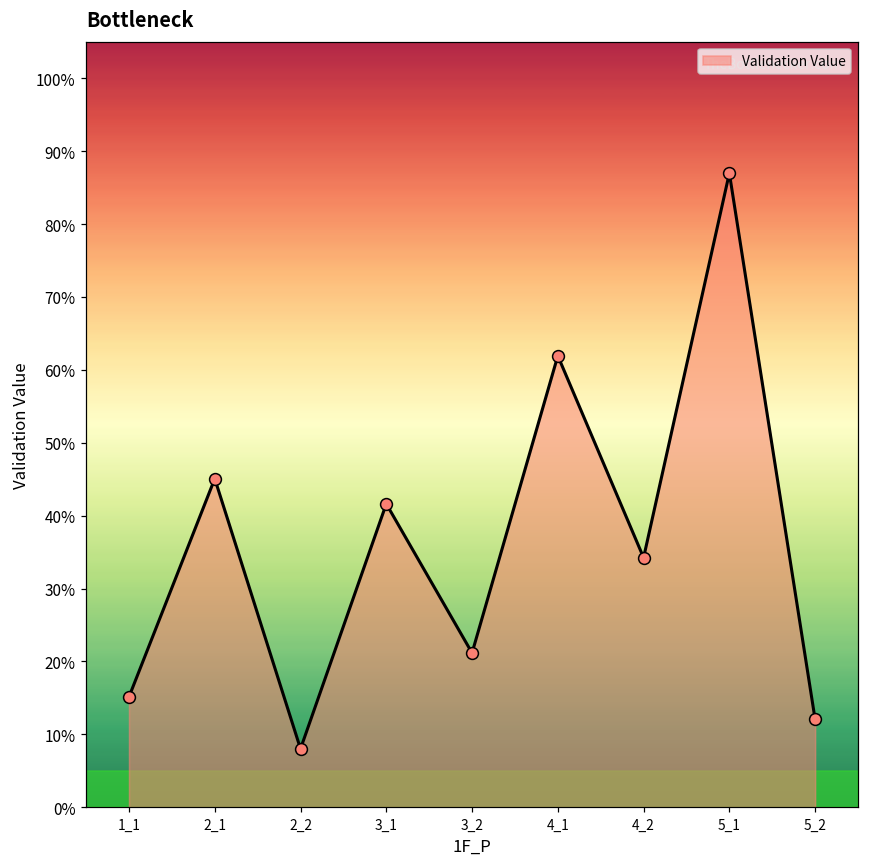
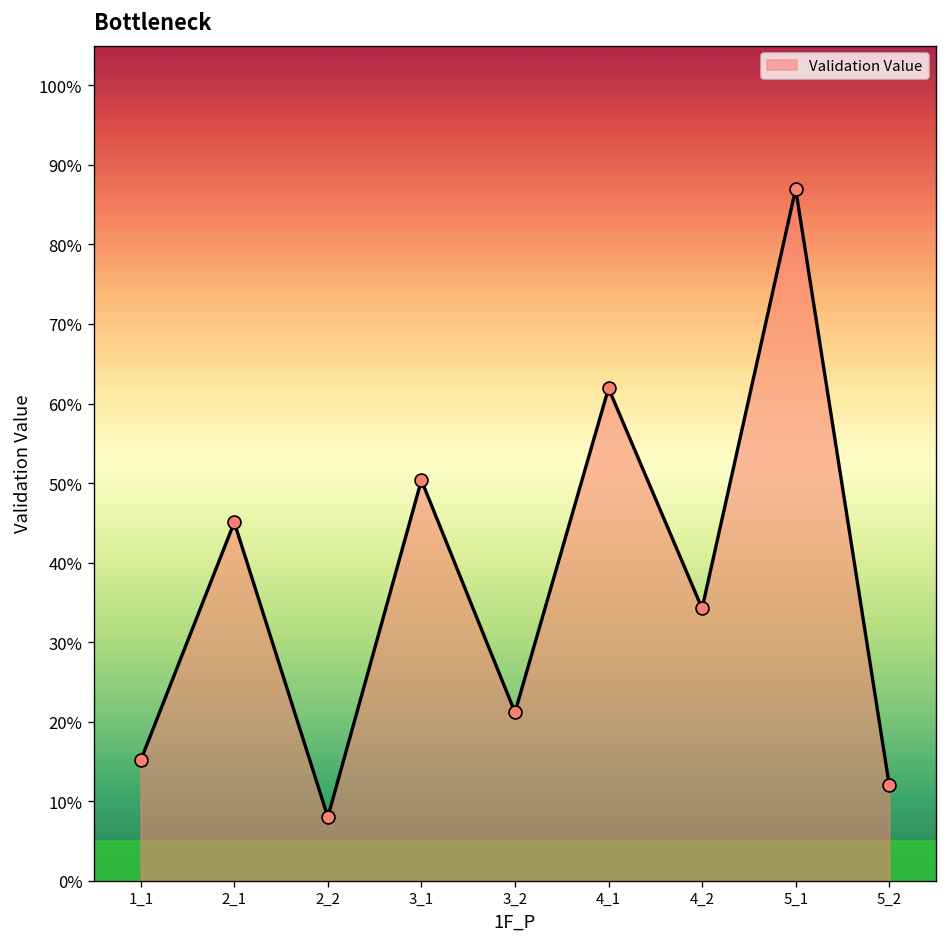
3_1: 42% -> 50%
